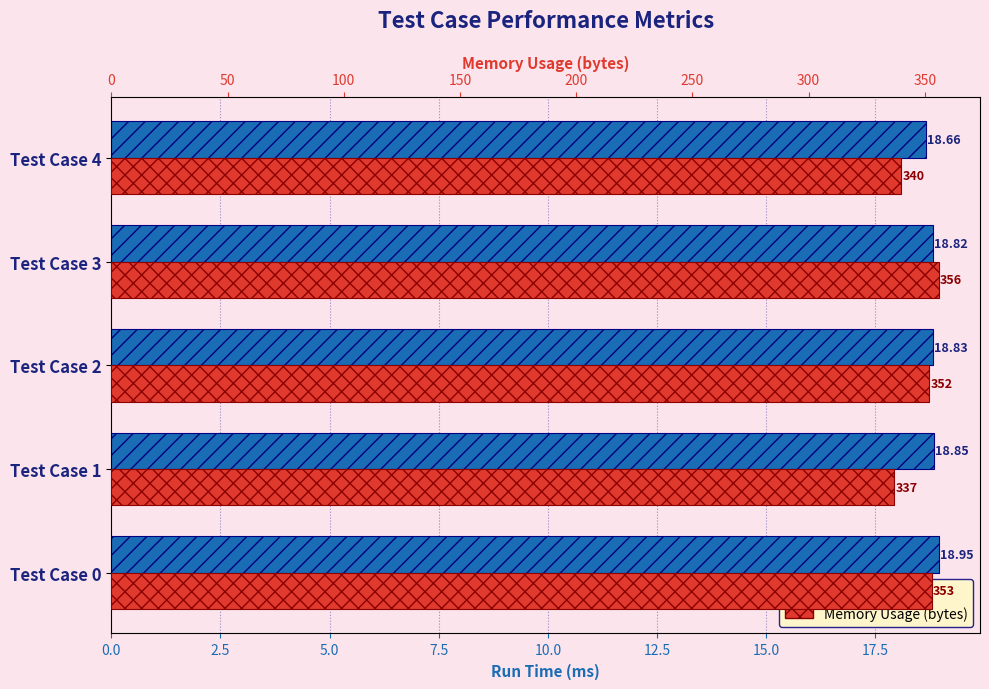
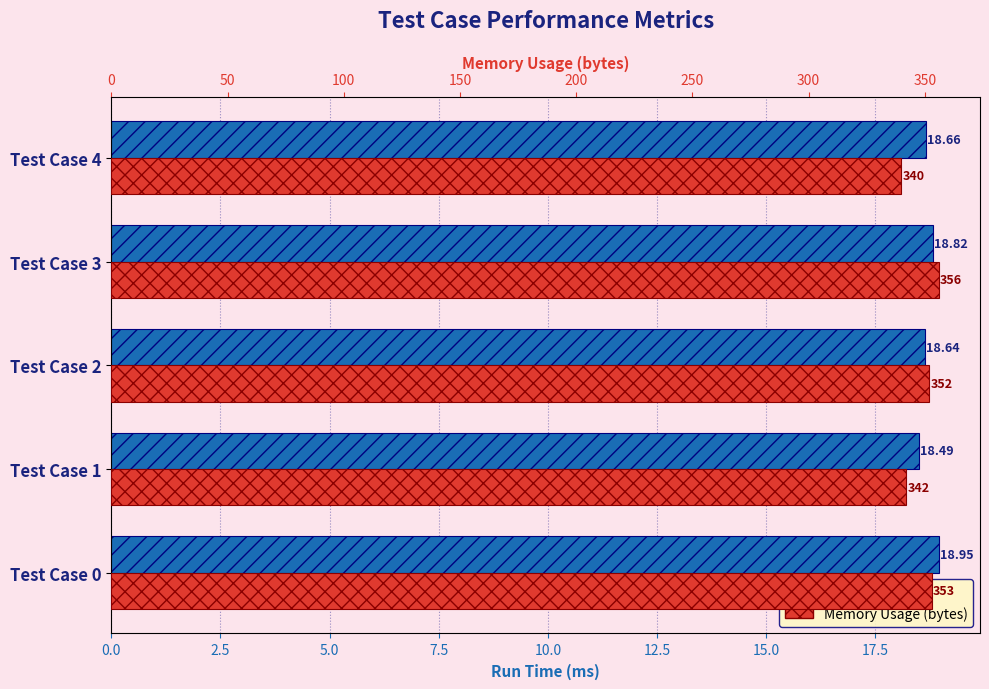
Run Time (ms), Test Case 2: 18.83 -> 18.64
Run Time (ms), Test Case 1: 18.85 -> 18.49
Memory Usage (bytes), Test Case 1: 337 -> 342
